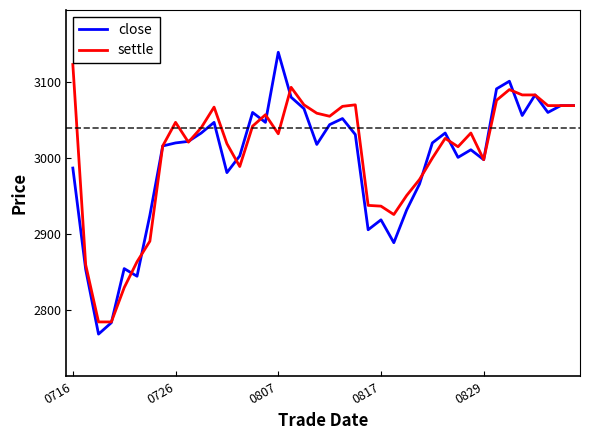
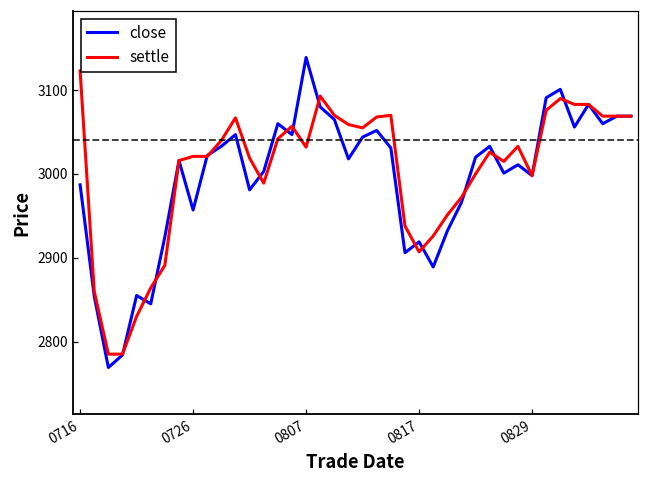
close, 0726: 3020 -> 2960
settle, 0726: 3050 -> 3020
settle, 0817: 2940 -> 2910
